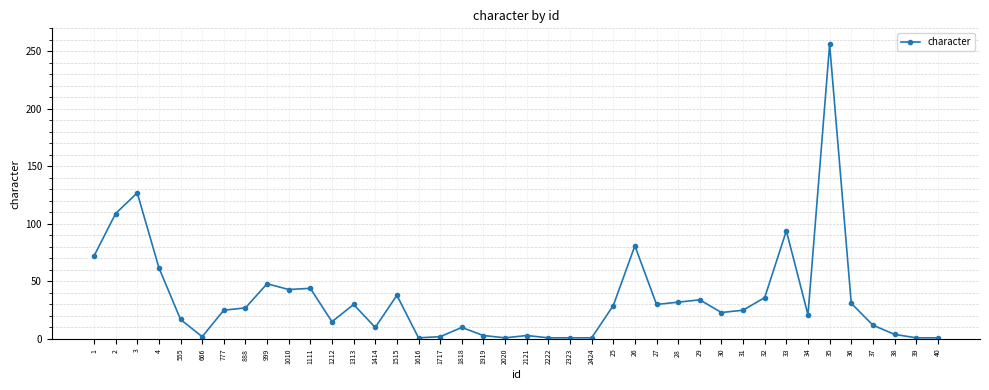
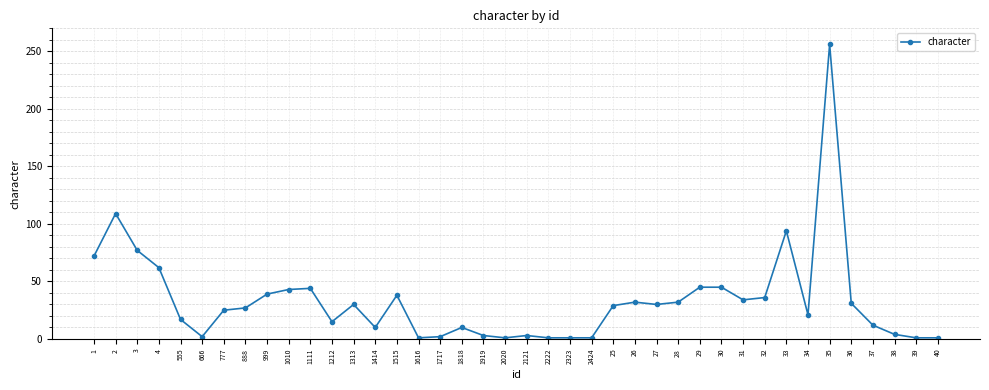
3: 127 -> 77
999: 48 -> 39
26: 81 -> 32
29: 34 -> 45
30: 23 -> 45
31: 25 -> 34
